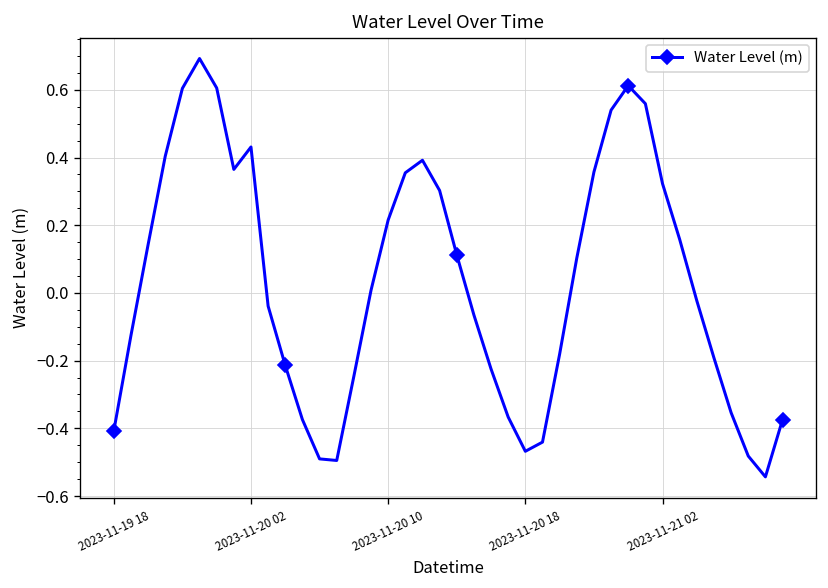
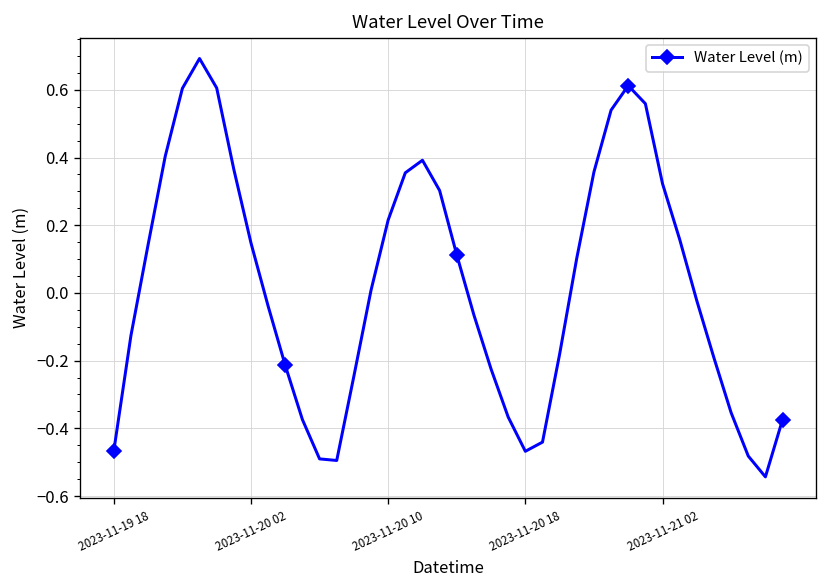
2023-11-19 18: -0.41 -> -0.47
2023-11-20 02: 0.43 -> 0.15
